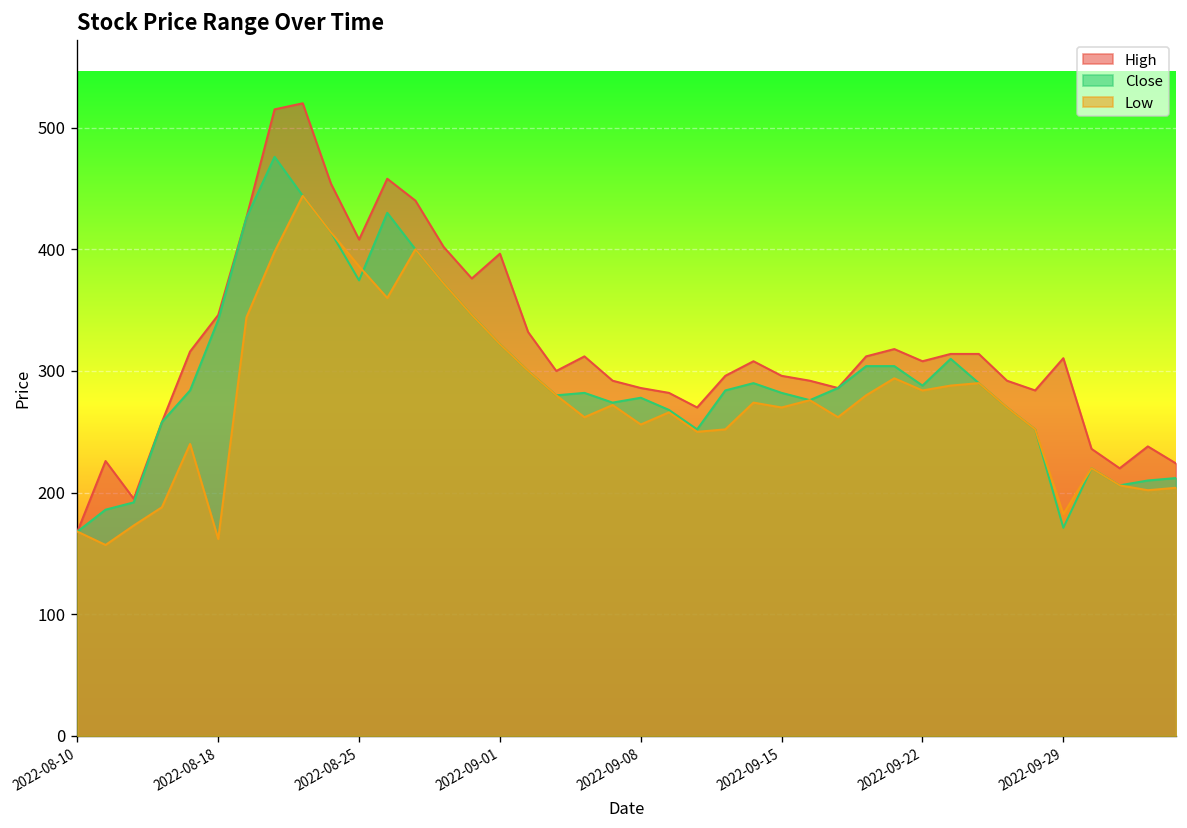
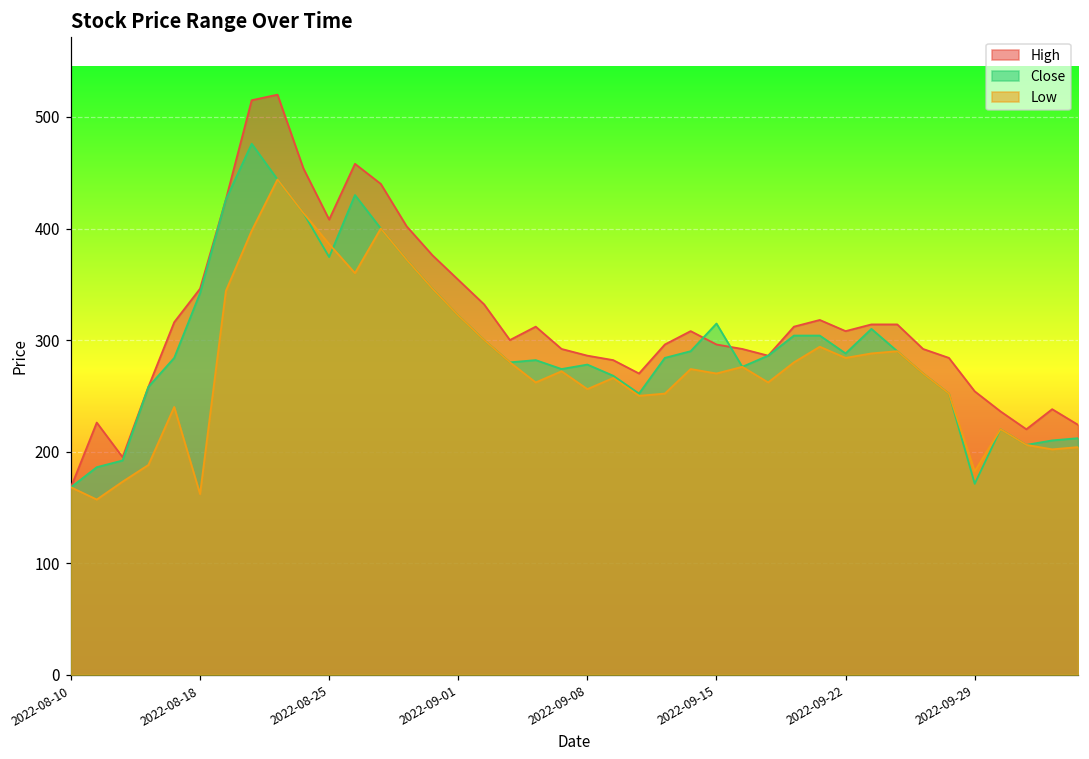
High, 2022-09-01: 396 -> 354
Close, 2022-09-15: 282 -> 315
High, 2022-09-29: 311 -> 254
